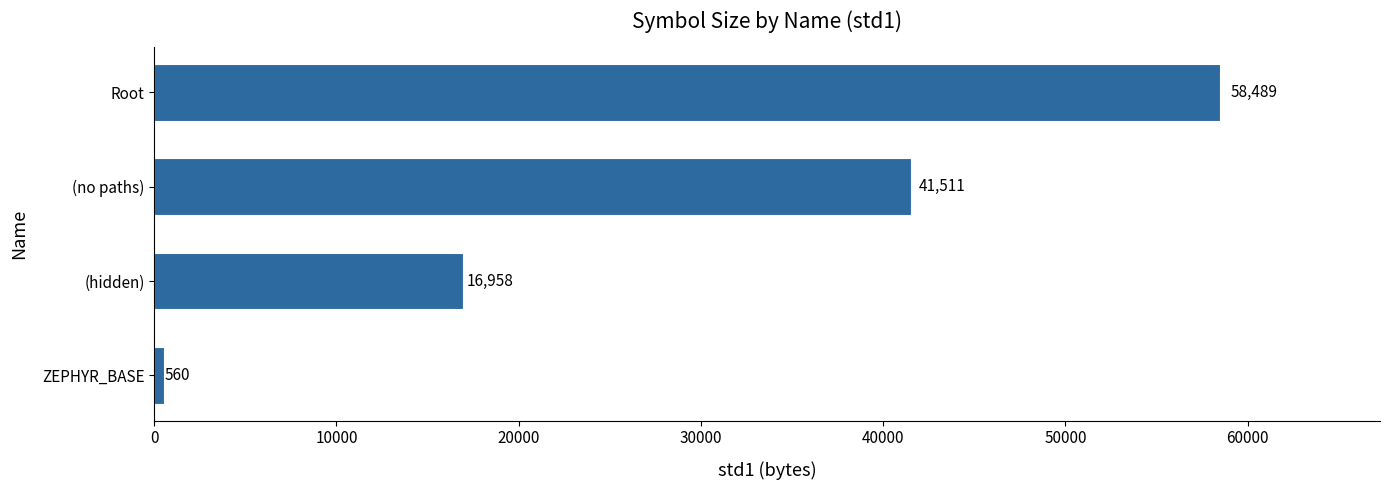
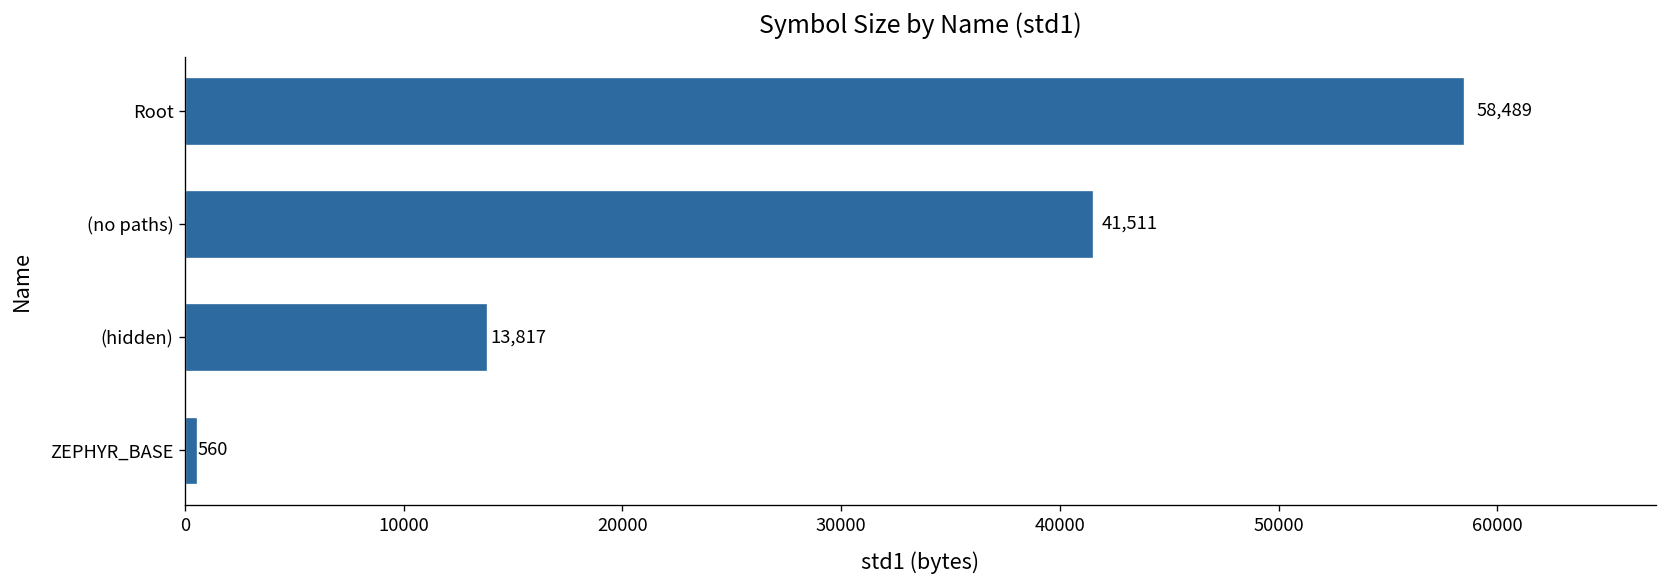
(hidden): 16,958 -> 13,817
